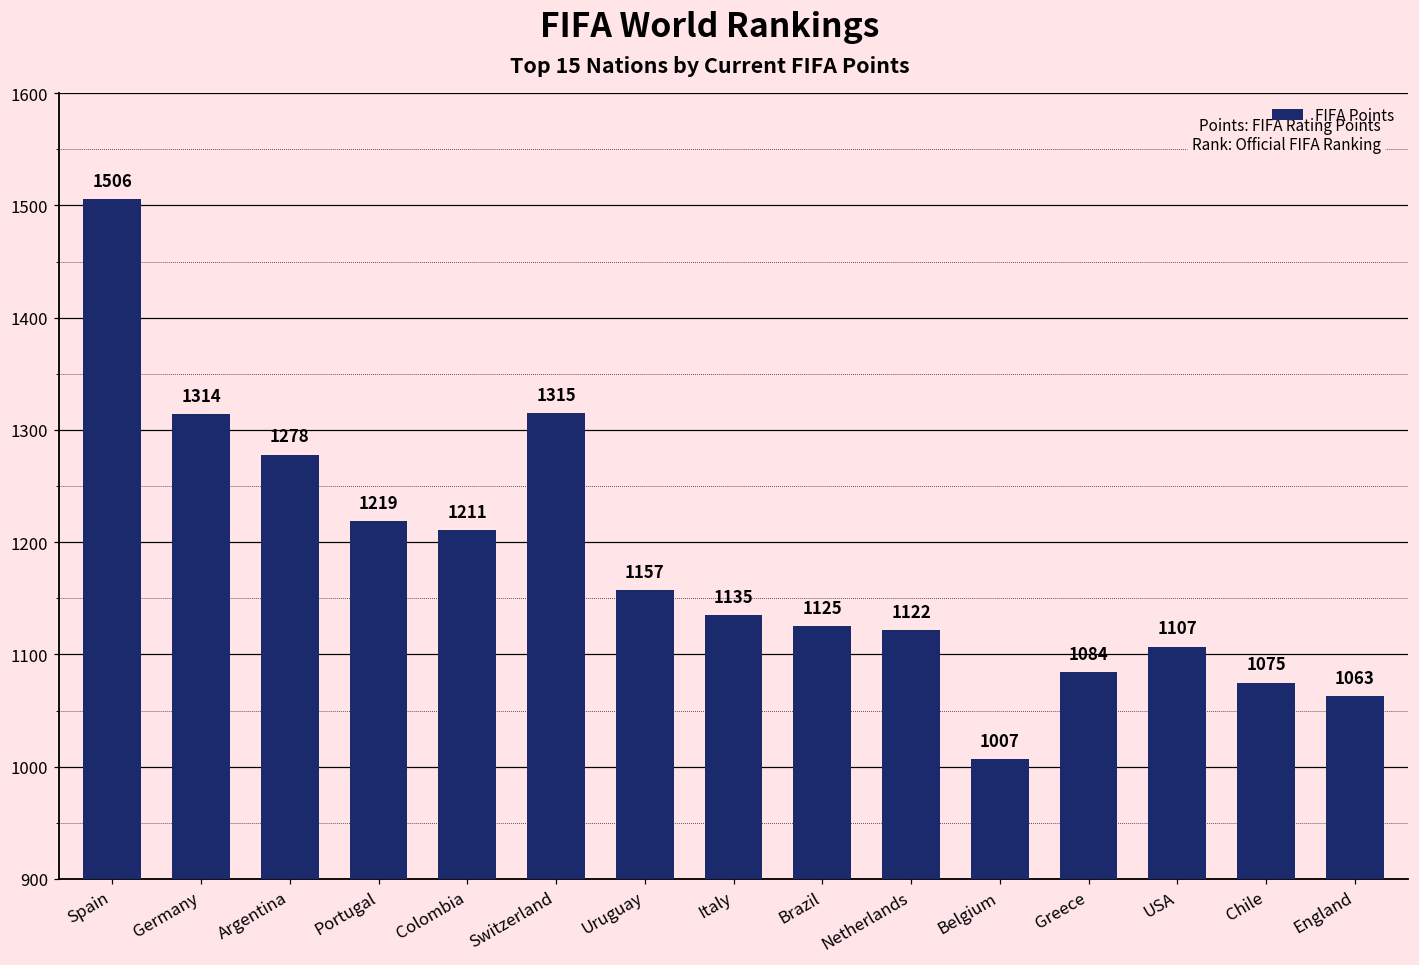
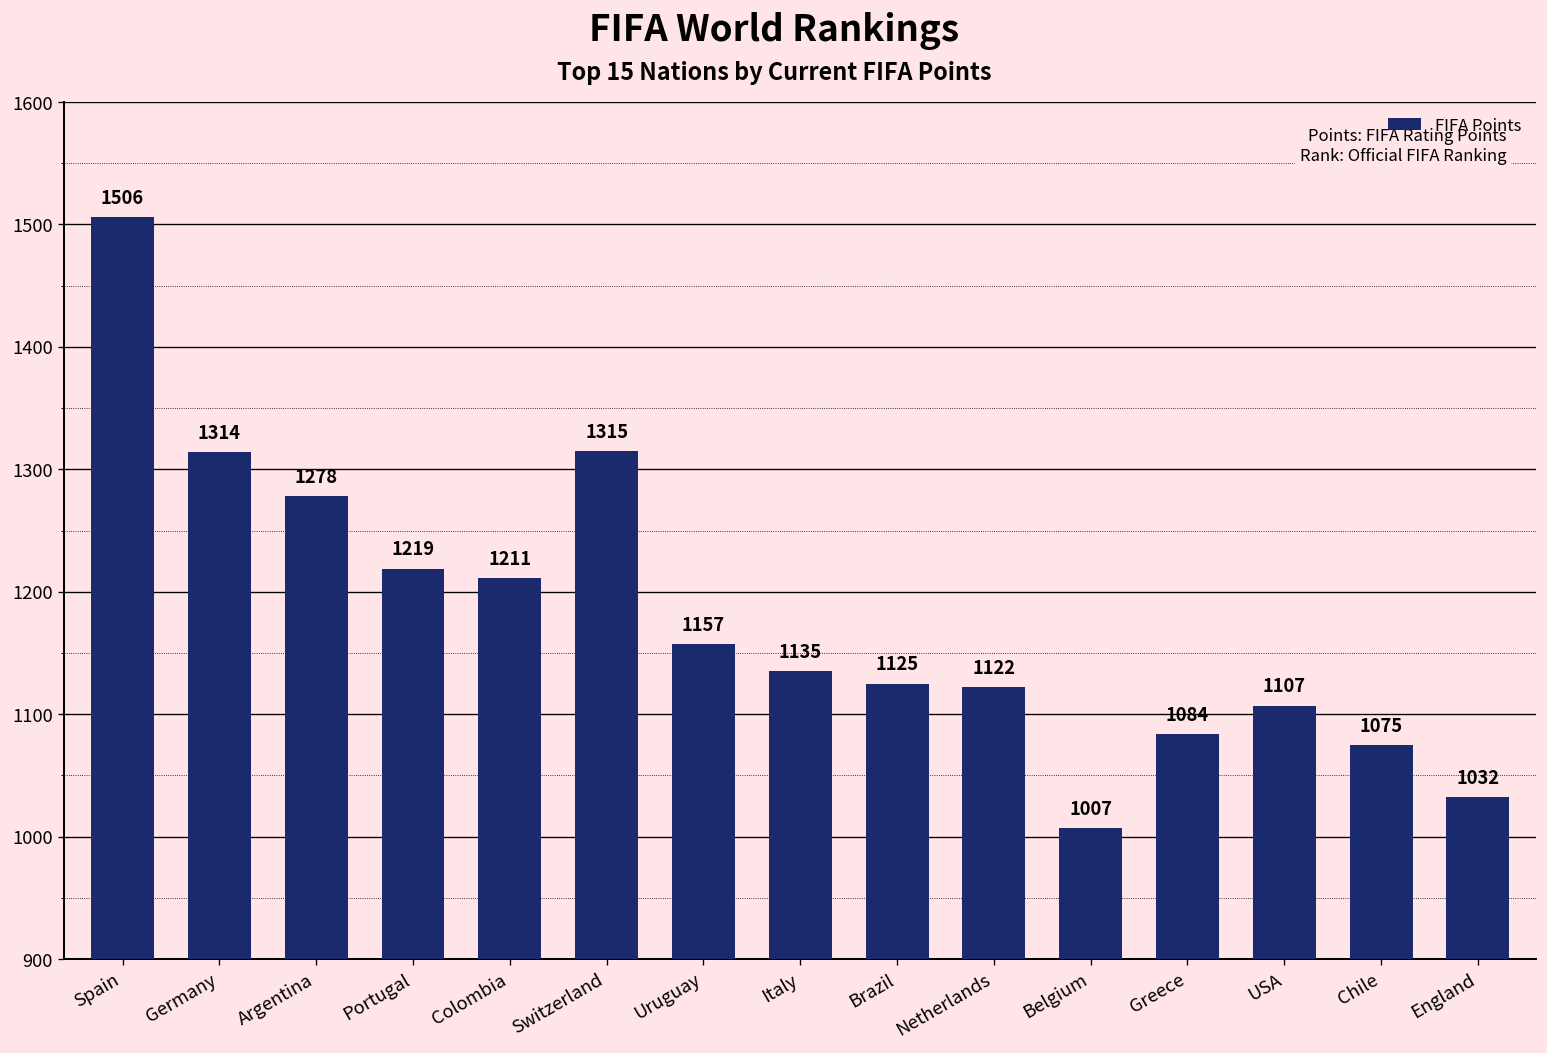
England: 1063 -> 1032
